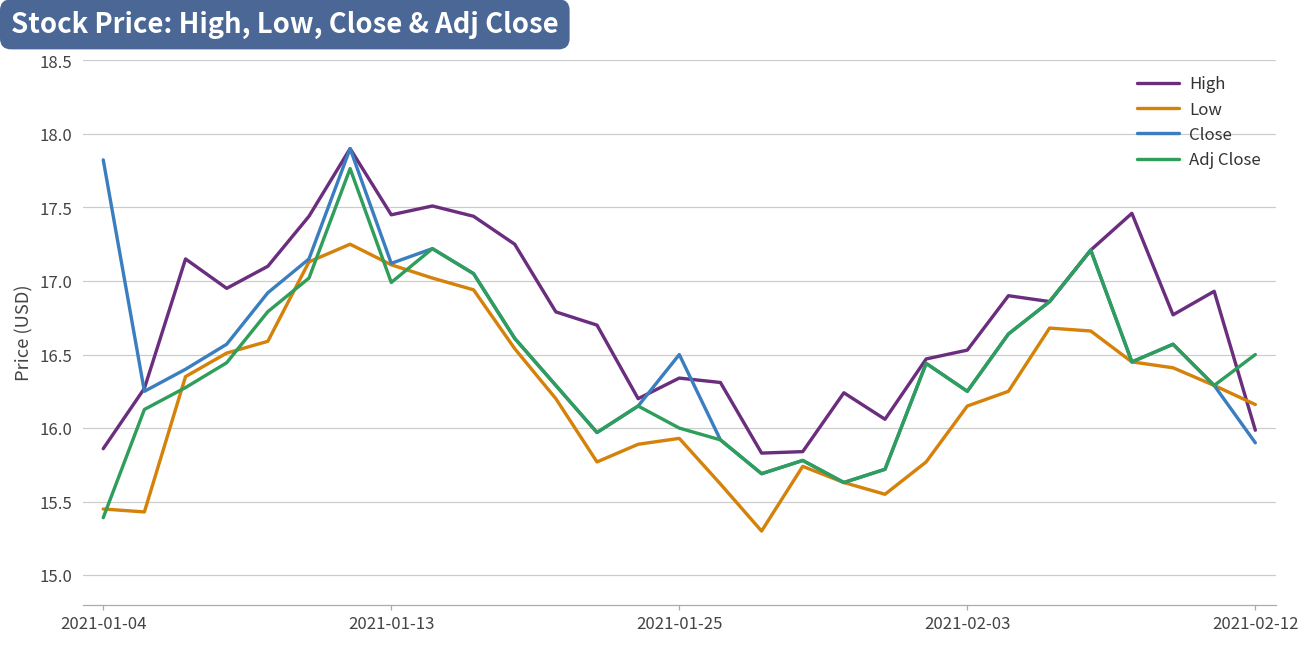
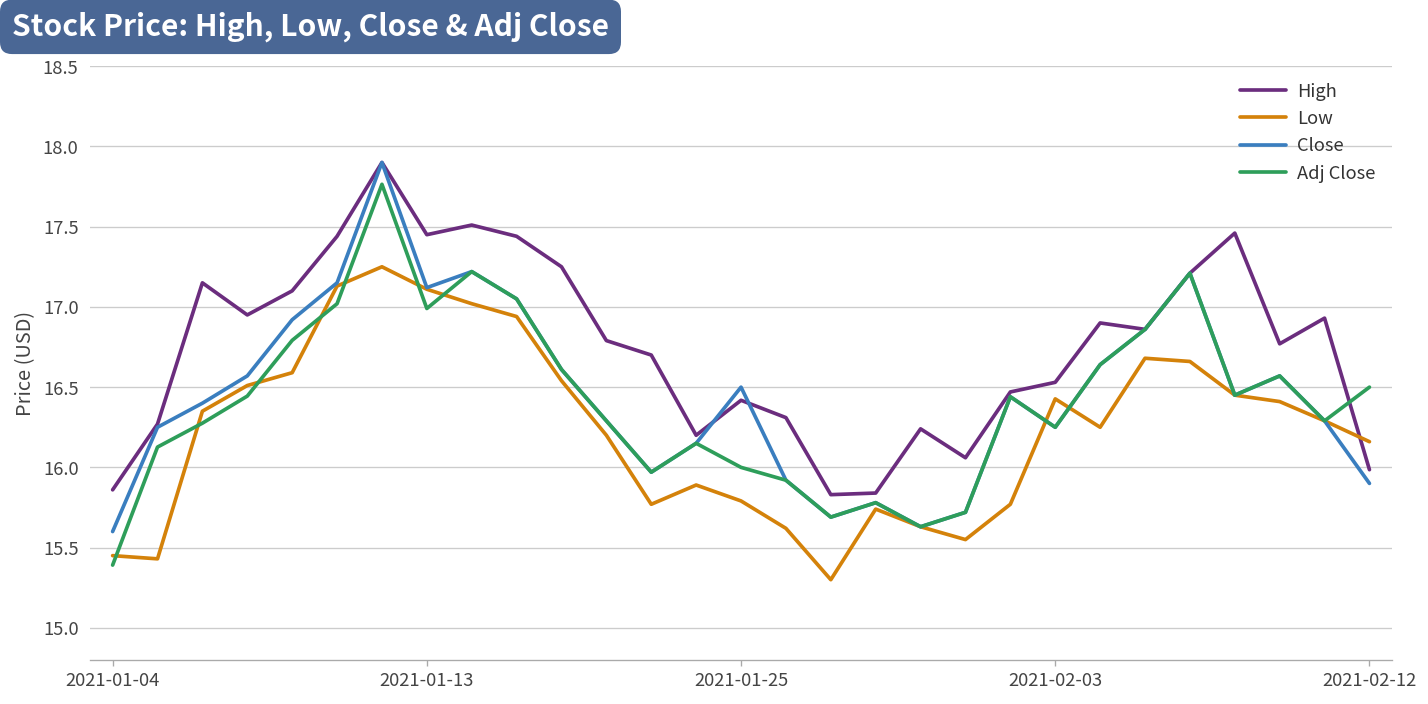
Close, 2021-01-04: 17.82 -> 15.60
High, 2021-01-25: 16.34 -> 16.42
Low, 2021-01-25: 15.93 -> 15.79
Low, 2021-02-03: 16.15 -> 16.43
